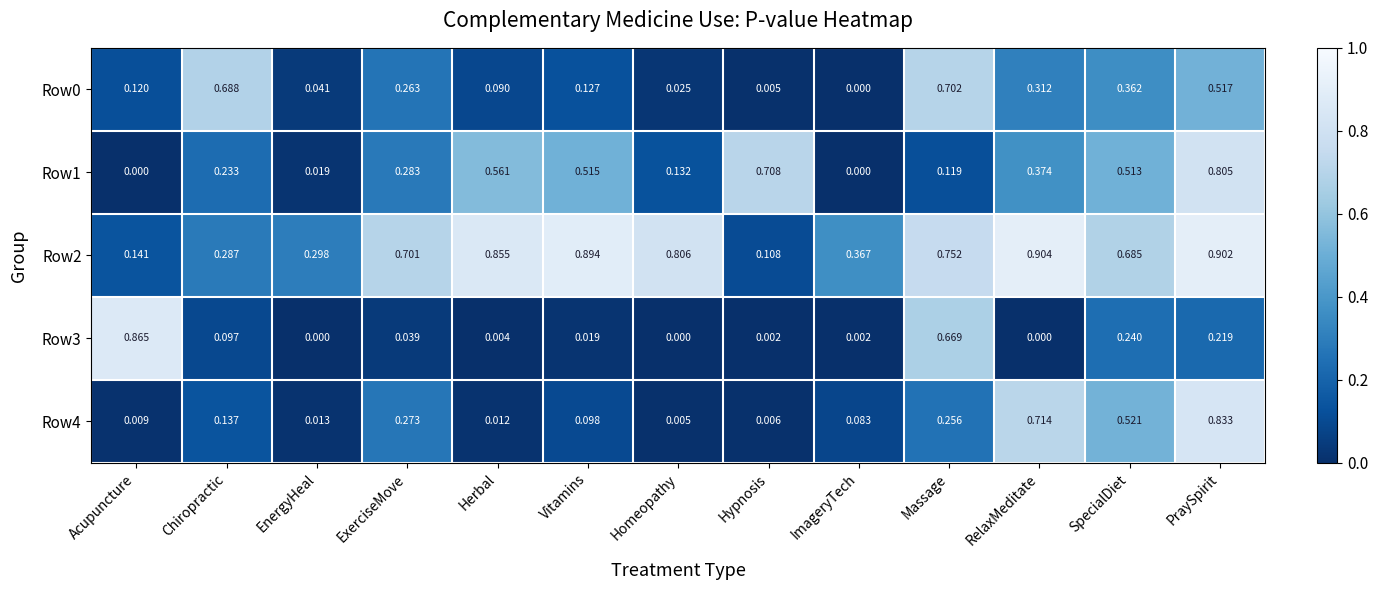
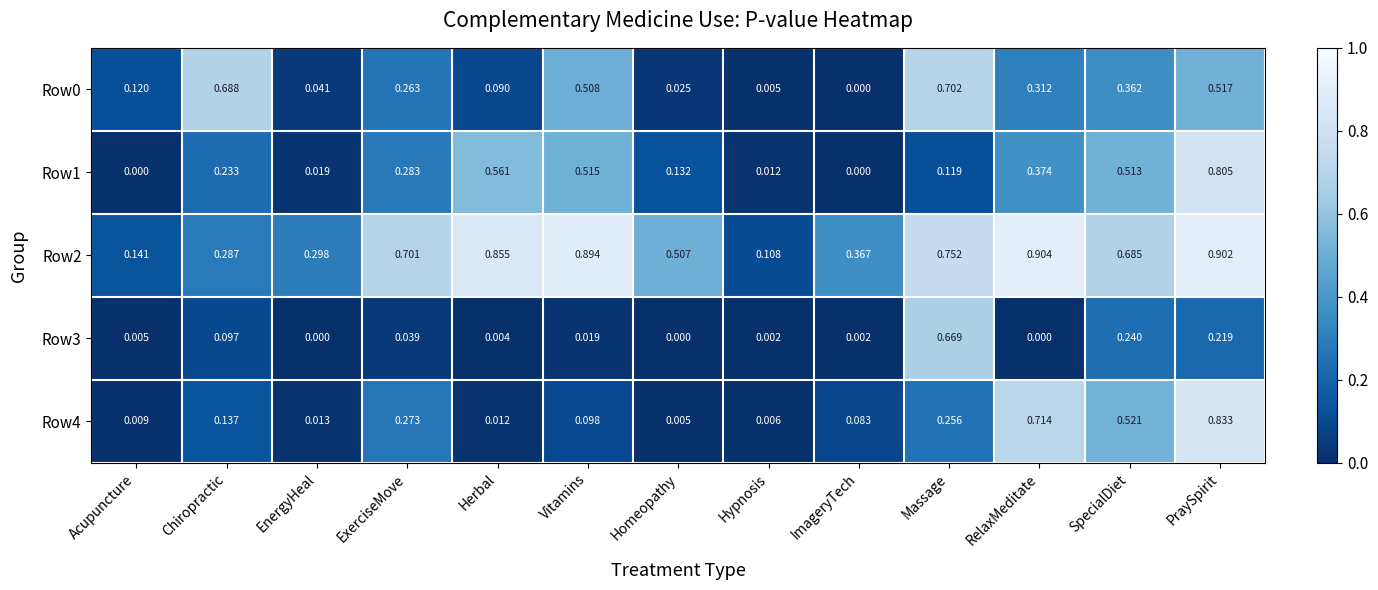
Row0, Vitamins: 0.127 -> 0.508
Row1, Hypnosis: 0.708 -> 0.012
Row2, Homeopathy: 0.806 -> 0.507
Row3, Acupuncture: 0.865 -> 0.005
